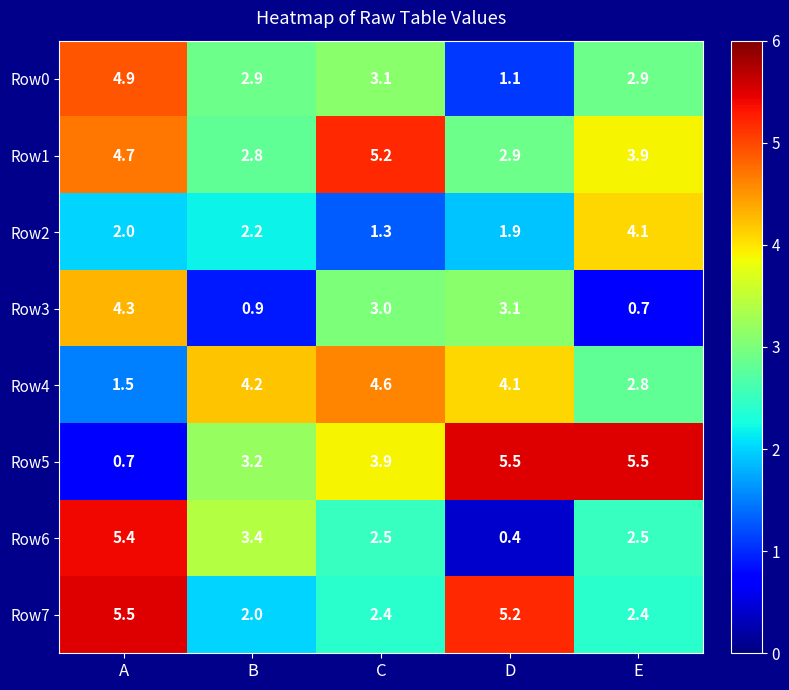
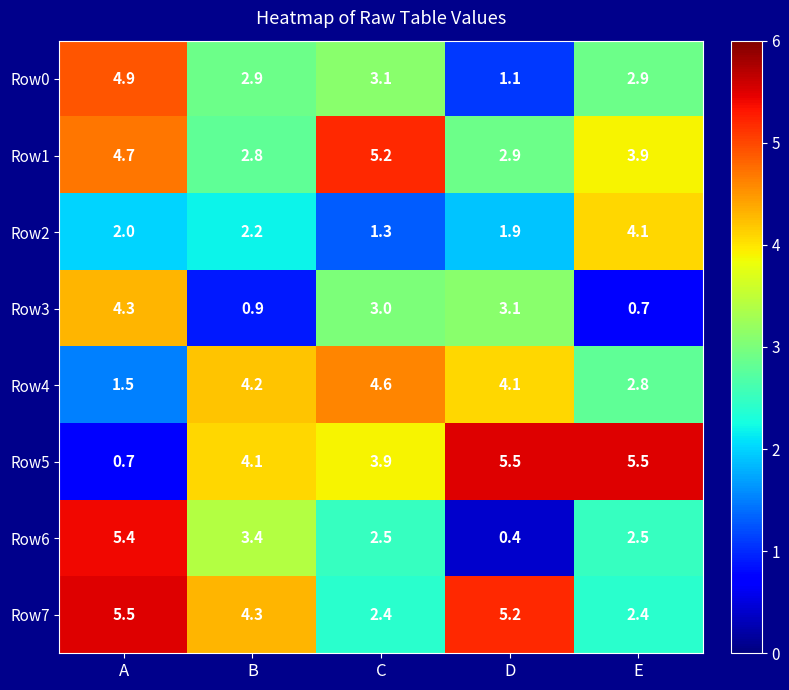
Row5, B: 3.2 -> 4.1
Row7, B: 2.0 -> 4.3
